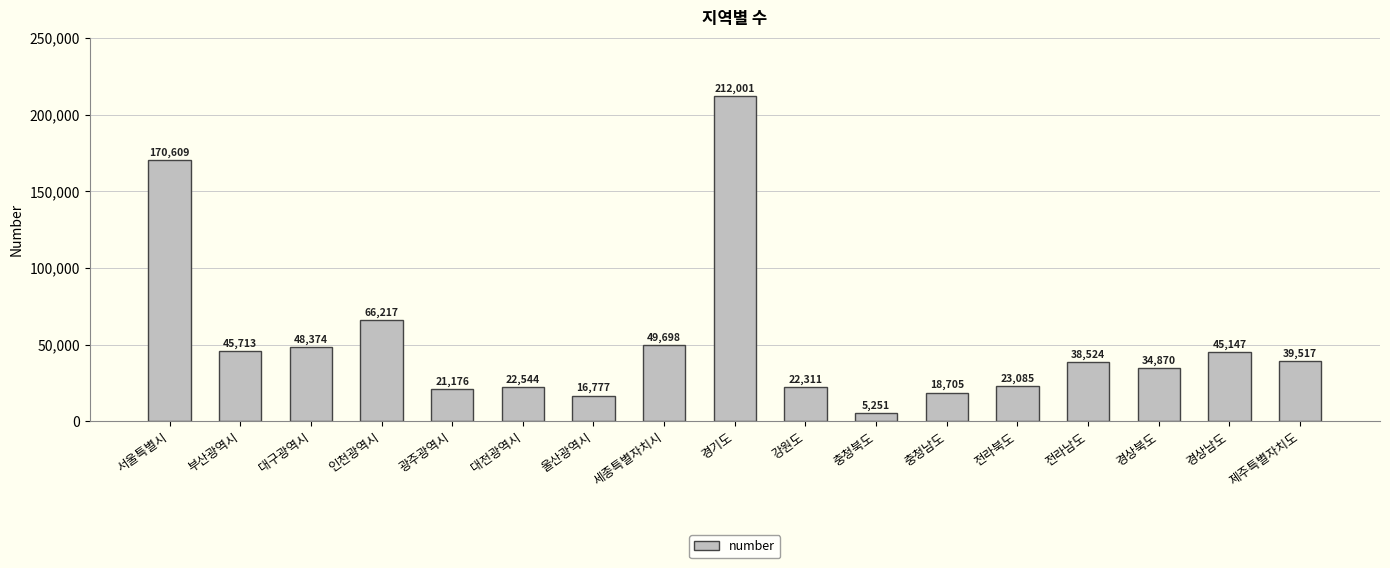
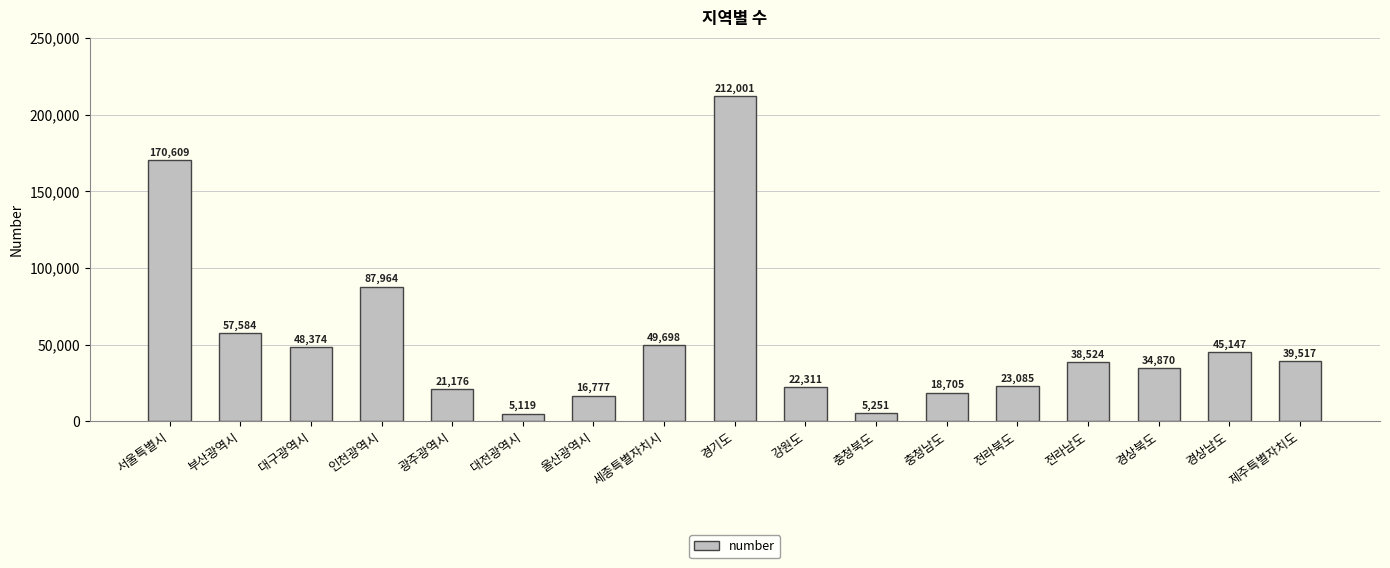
부산광역시: 45,713 -> 57,584
인천광역시: 66,217 -> 87,964
대전광역시: 22,544 -> 5,119
